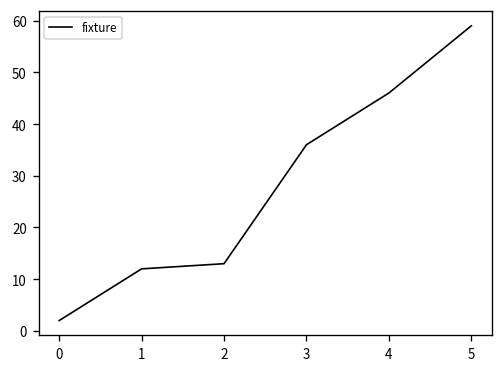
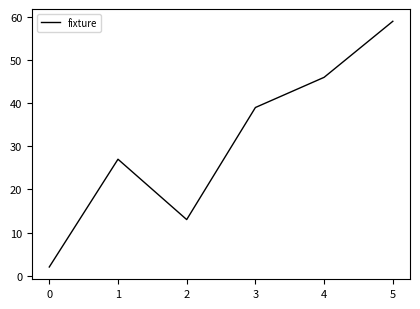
1: 12 -> 27
3: 36 -> 39
